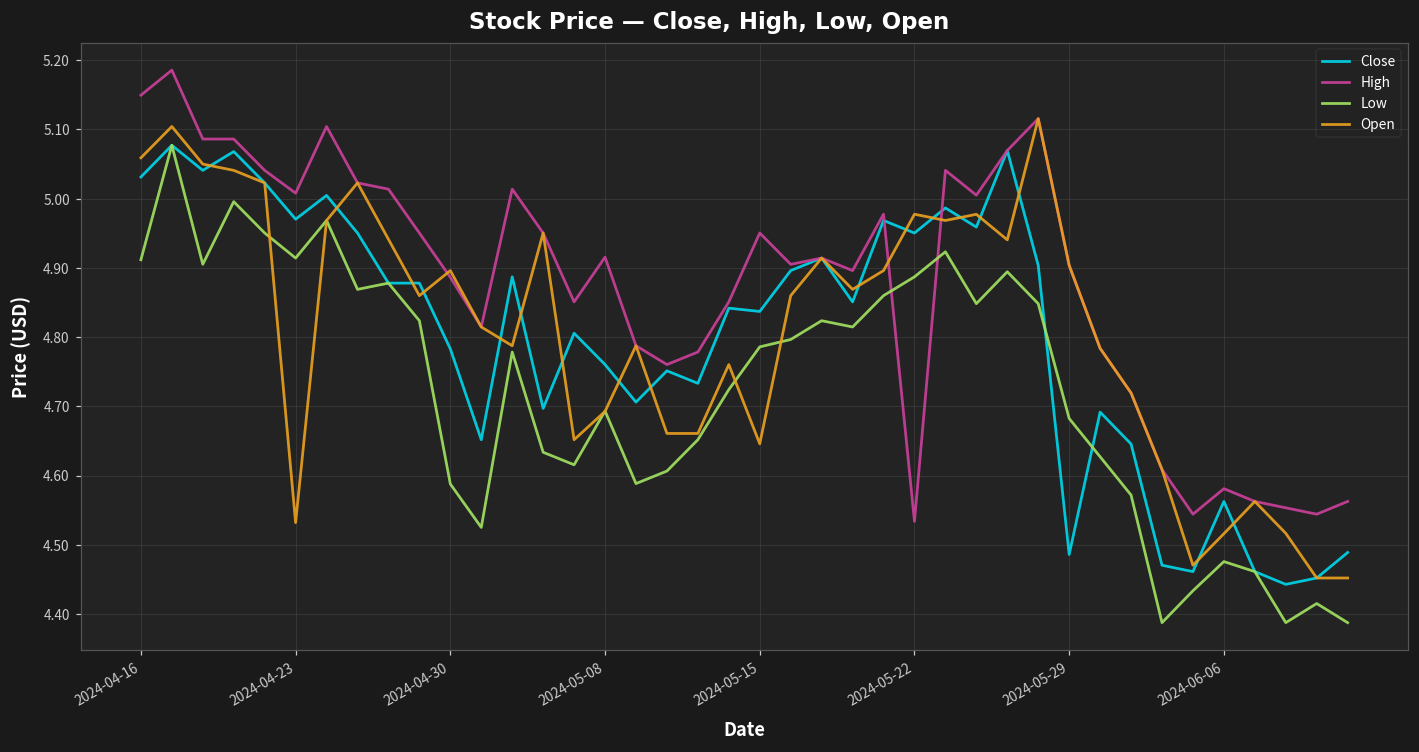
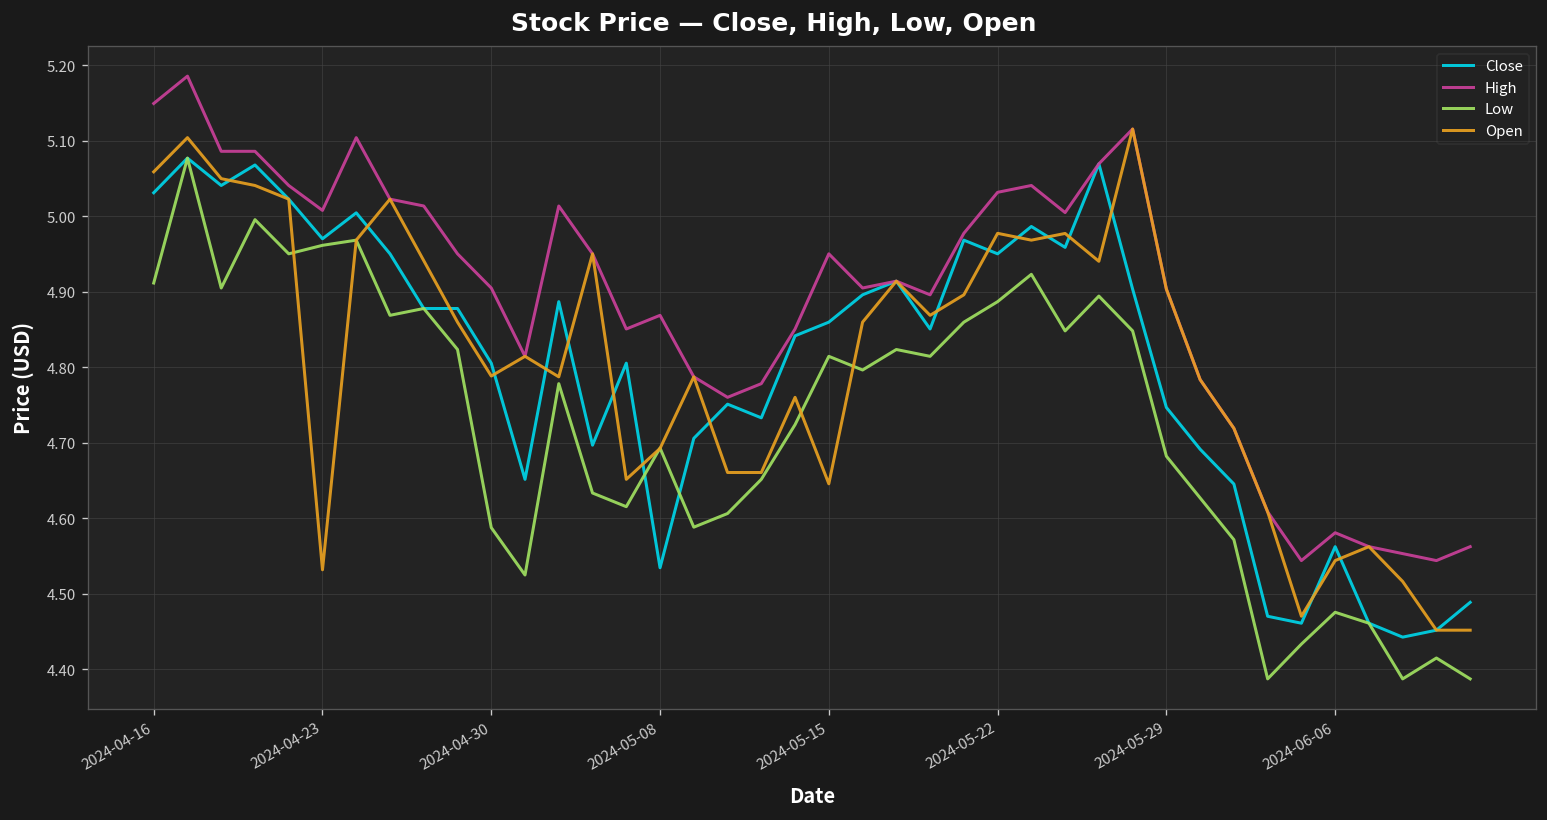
Low, 2024-04-23: 4.91 -> 4.96
Close, 2024-04-30: 4.78 -> 4.81
High, 2024-04-30: 4.89 -> 4.91
Open, 2024-04-30: 4.90 -> 4.79
Close, 2024-05-08: 4.76 -> 4.53
High, 2024-05-08: 4.92 -> 4.87
Close, 2024-05-15: 4.84 -> 4.86
Low, 2024-05-15: 4.79 -> 4.81
High, 2024-05-22: 4.53 -> 5.03
Close, 2024-05-29: 4.49 -> 4.75
Open, 2024-06-06: 4.52 -> 4.54
